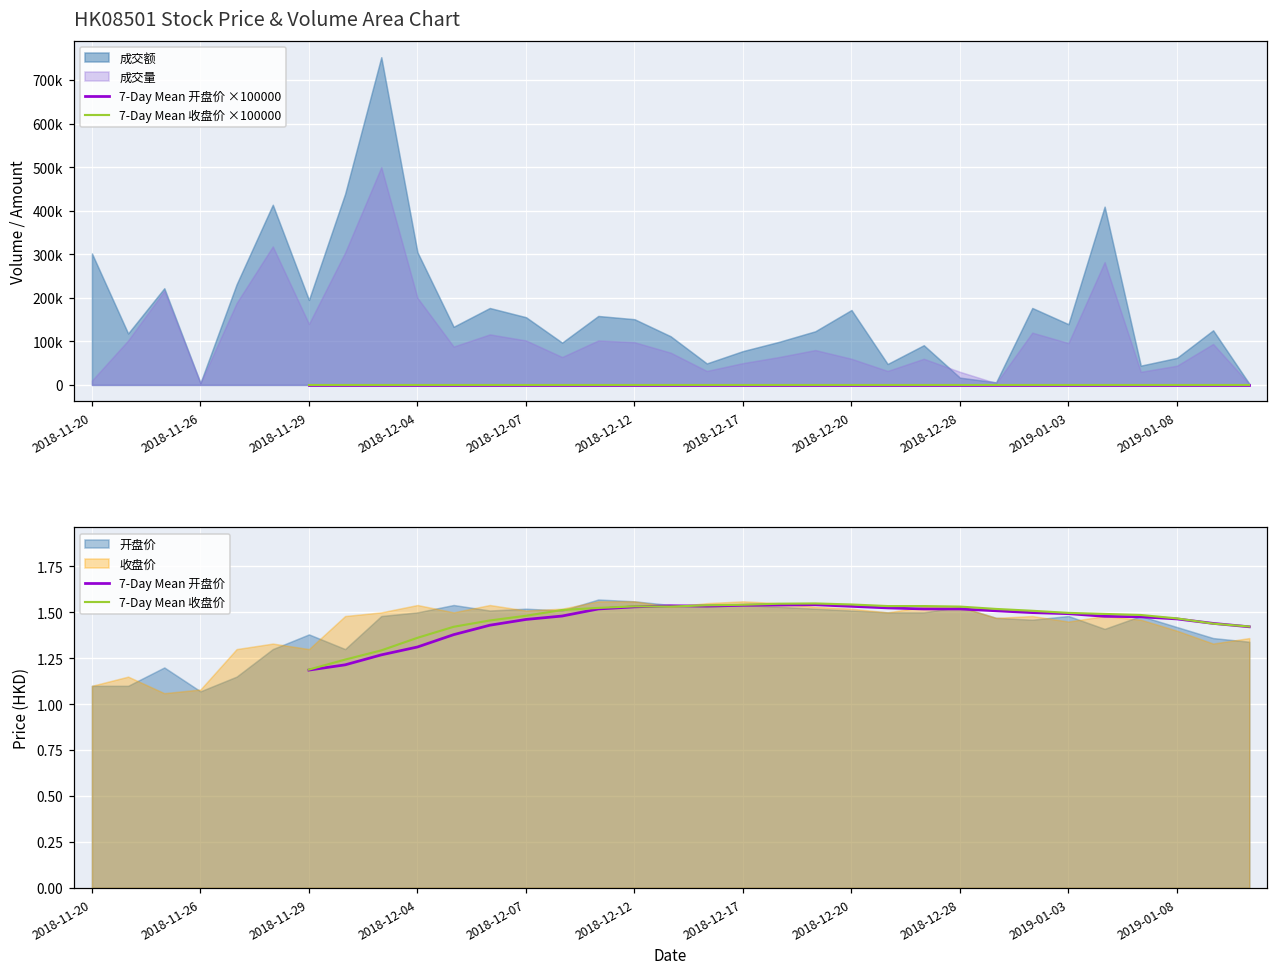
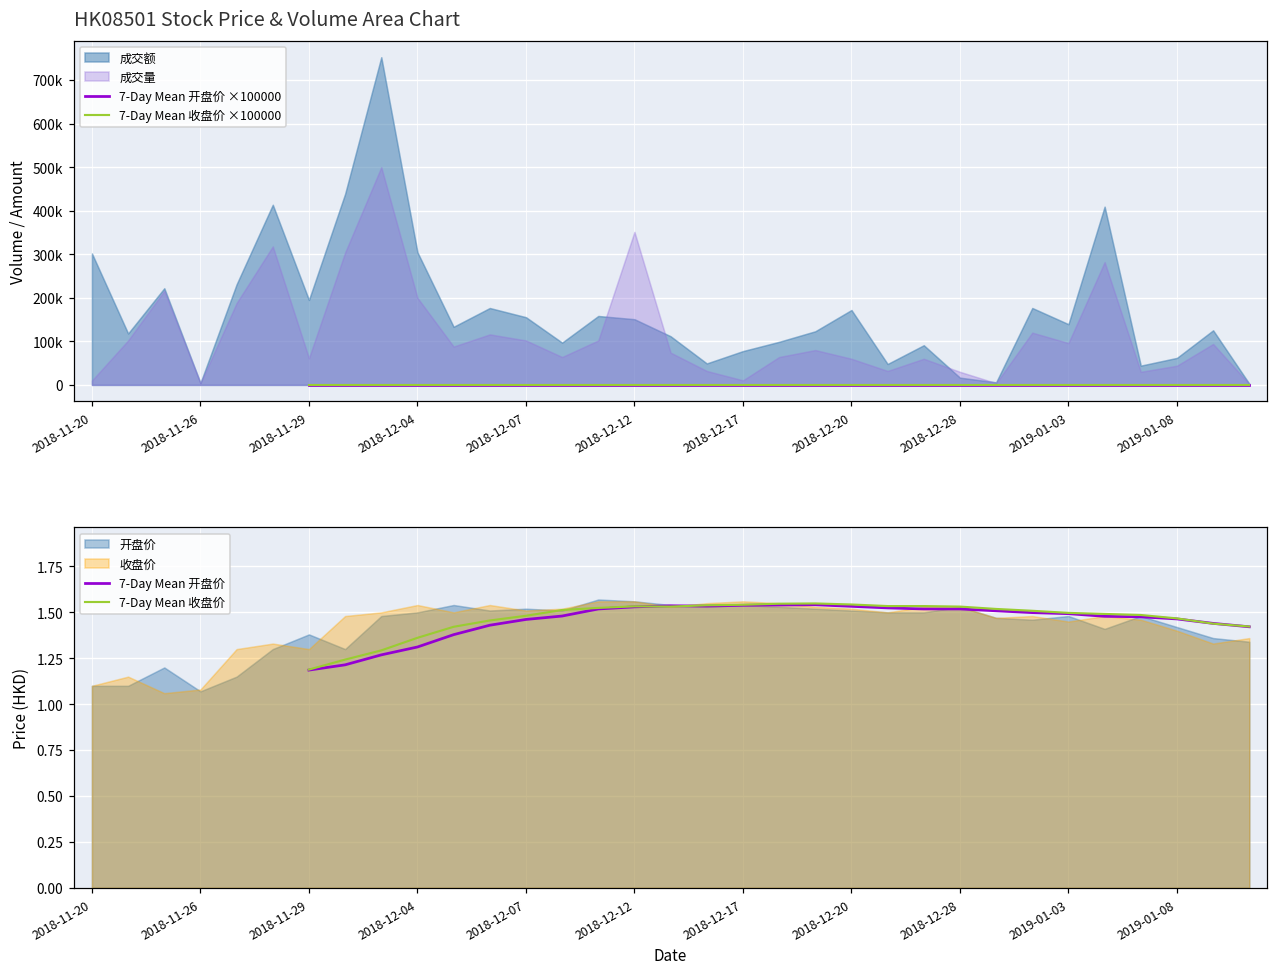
HK08501 Stock Price & Volume Area Chart, 成交量, 2018-11-29: 140000 -> 60000
HK08501 Stock Price & Volume Area Chart, 成交量, 2018-12-12: 100000 -> 350000
HK08501 Stock Price & Volume Area Chart, 成交量, 2018-12-17: 50000 -> 10000
